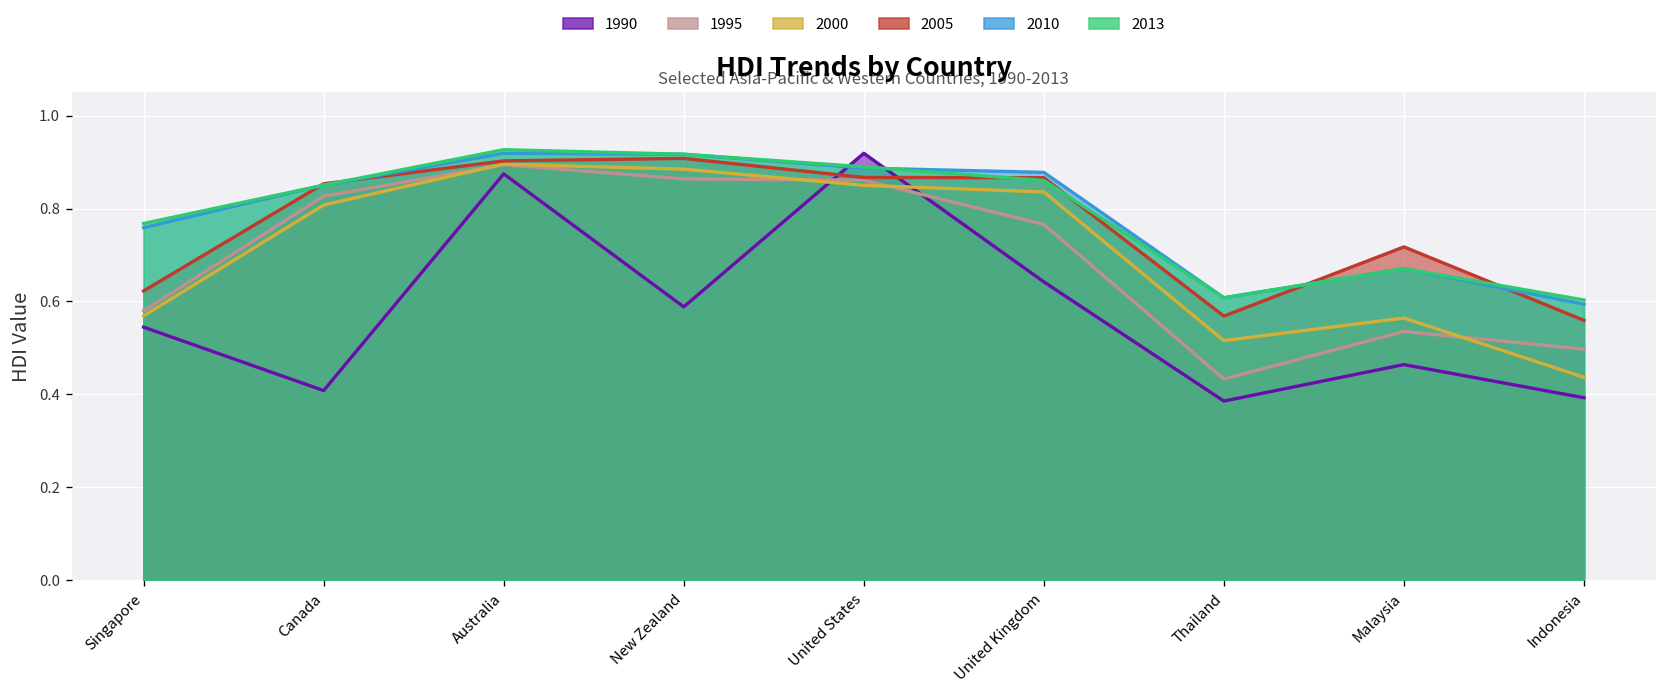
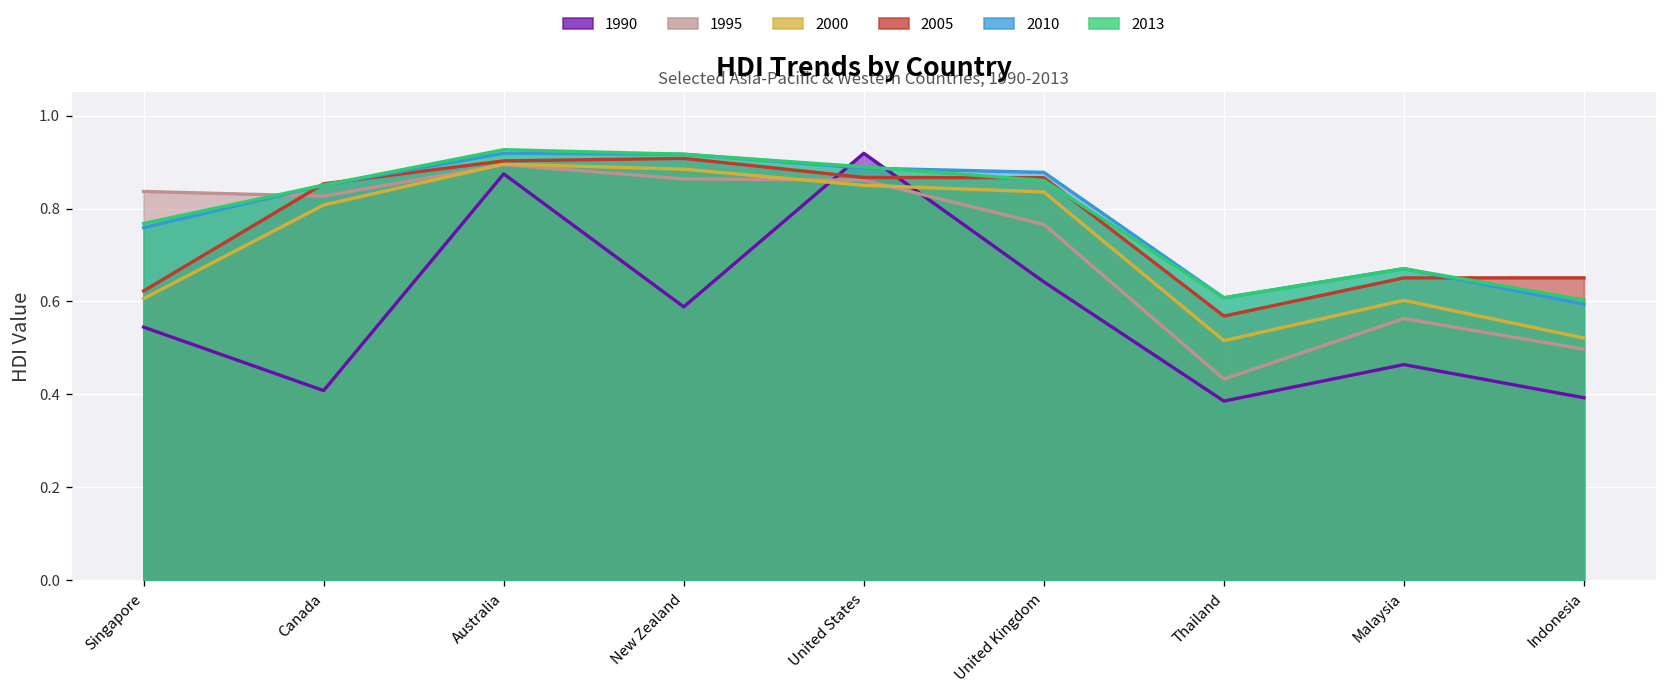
1995, Singapore: 0.58 -> 0.84
2000, Singapore: 0.57 -> 0.61
1995, Malaysia: 0.54 -> 0.56
2000, Malaysia: 0.56 -> 0.60
2005, Malaysia: 0.72 -> 0.65
2000, Indonesia: 0.44 -> 0.52
2005, Indonesia: 0.56 -> 0.65
